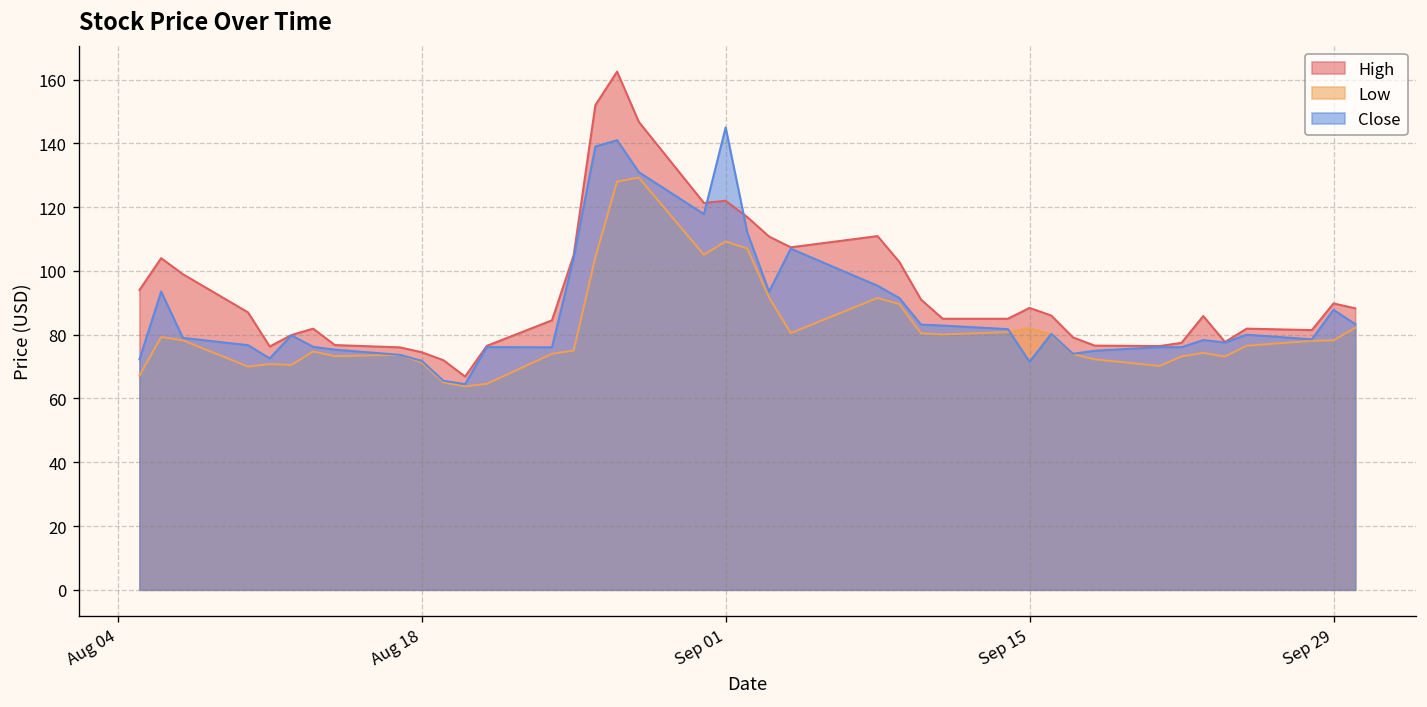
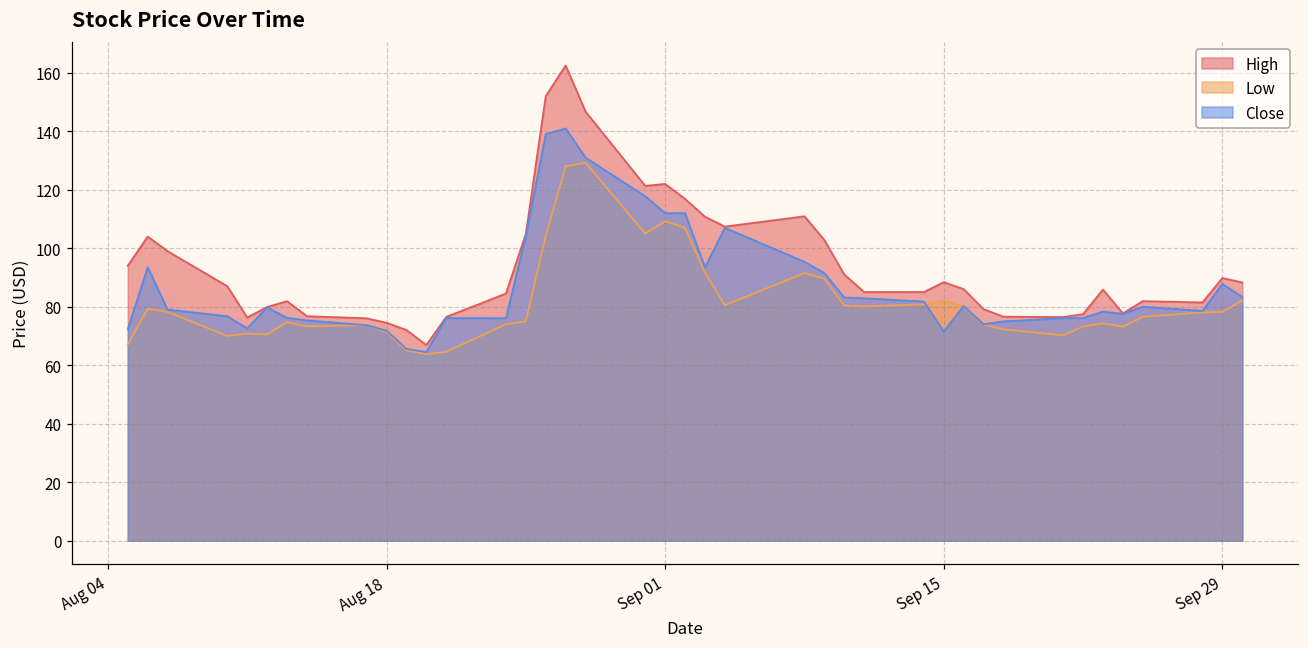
Close, Sep 01: 145 -> 112
